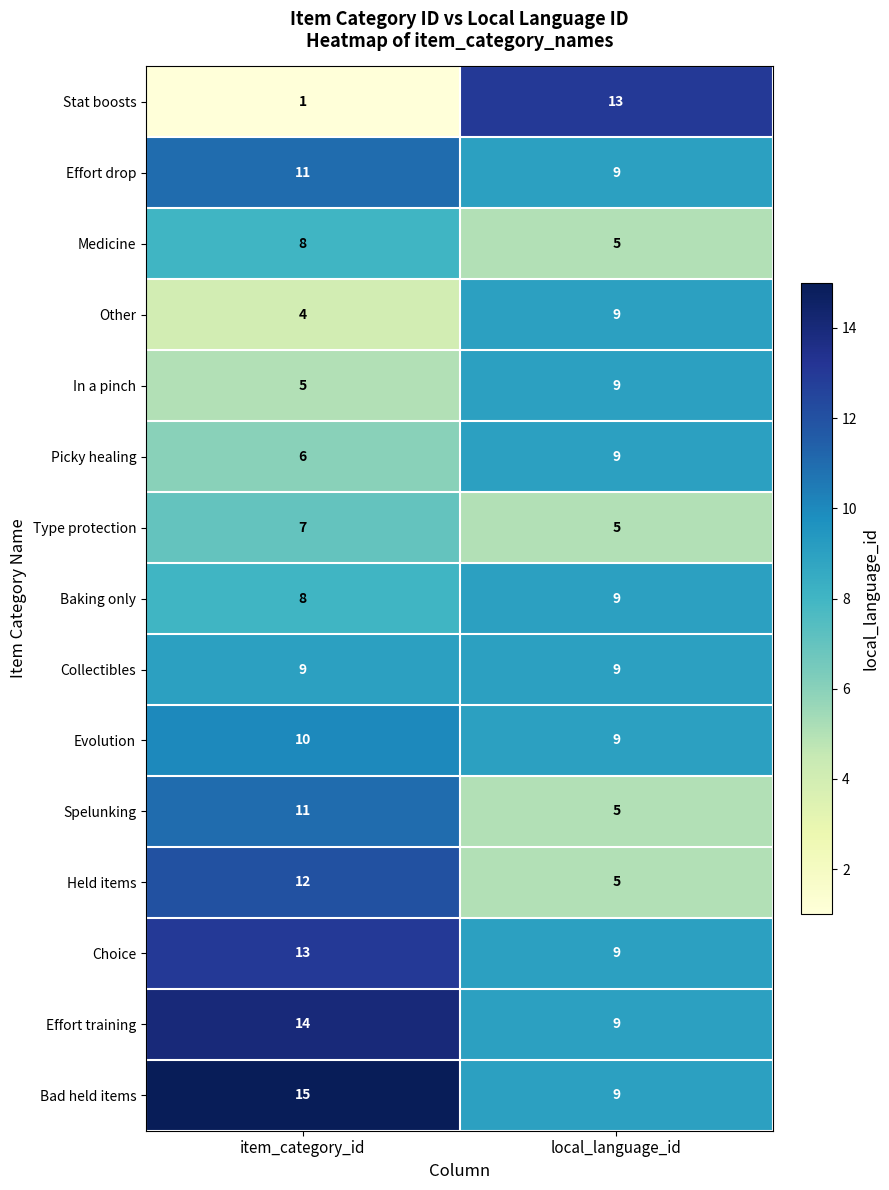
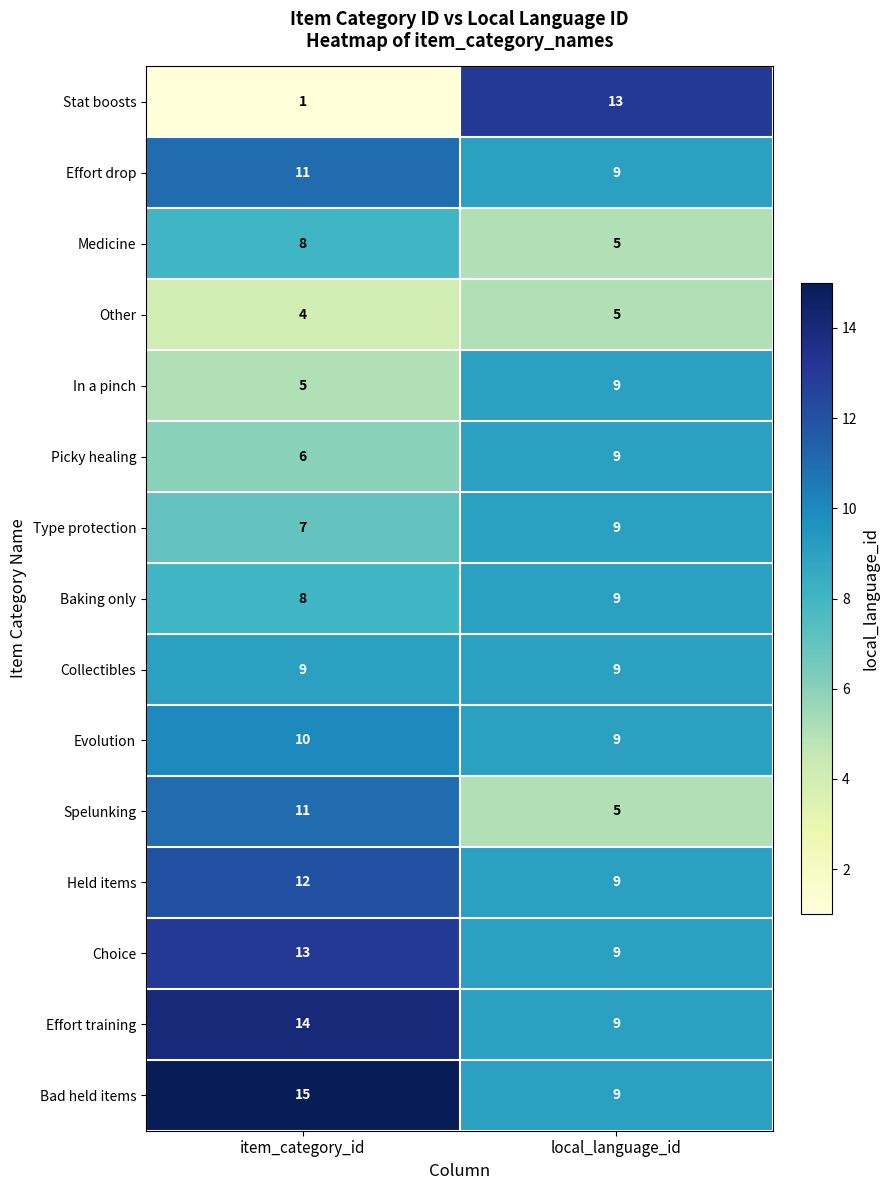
Other, local_language_id: 9 -> 5
Type protection, local_language_id: 5 -> 9
Held items, local_language_id: 5 -> 9
